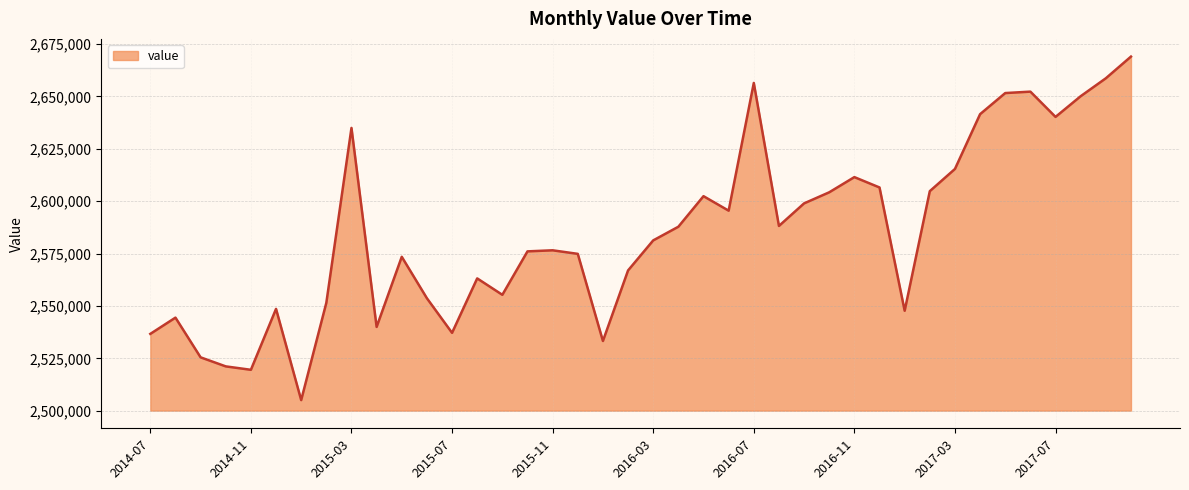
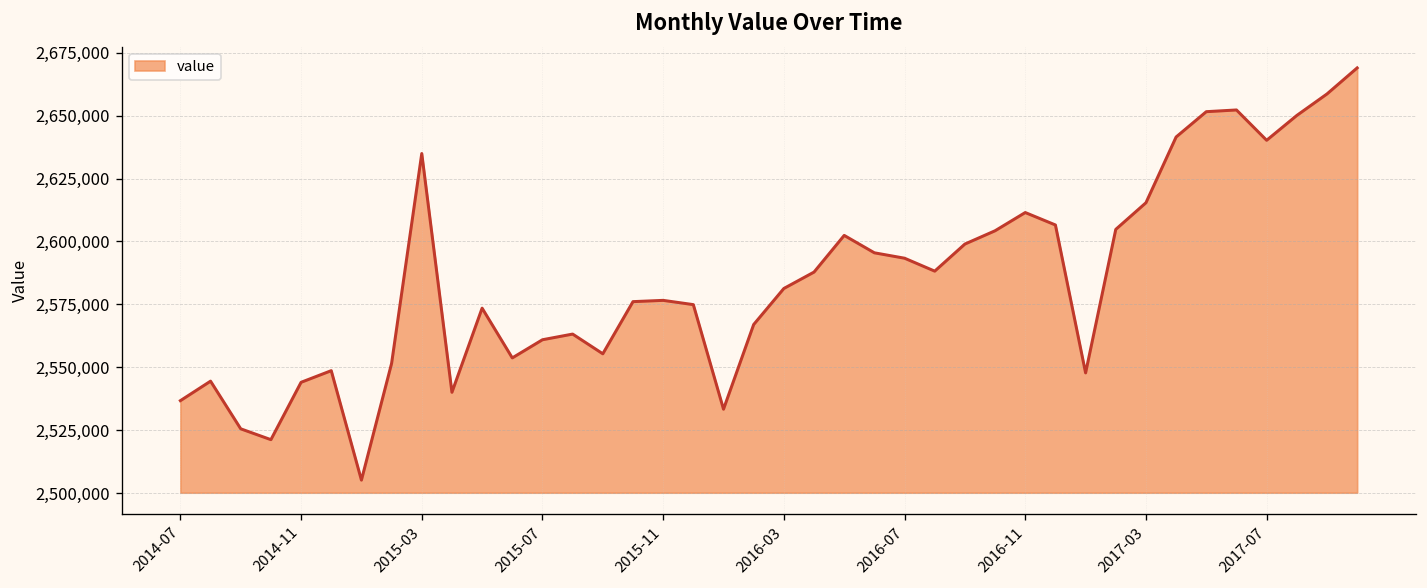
2014-11: 2,520,000 -> 2,544,000
2015-07: 2,537,000 -> 2,561,000
2016-07: 2,656,000 -> 2,593,000
